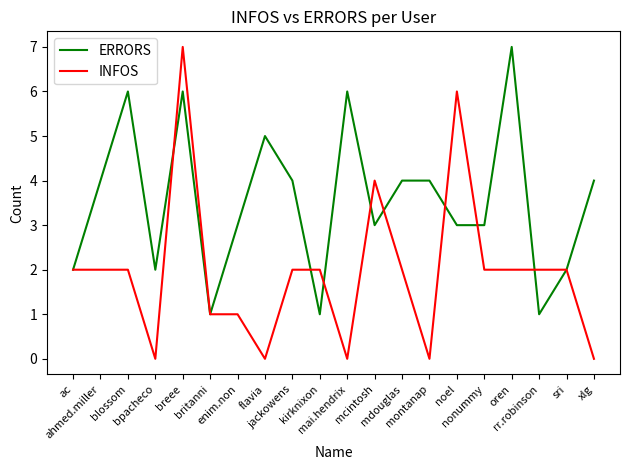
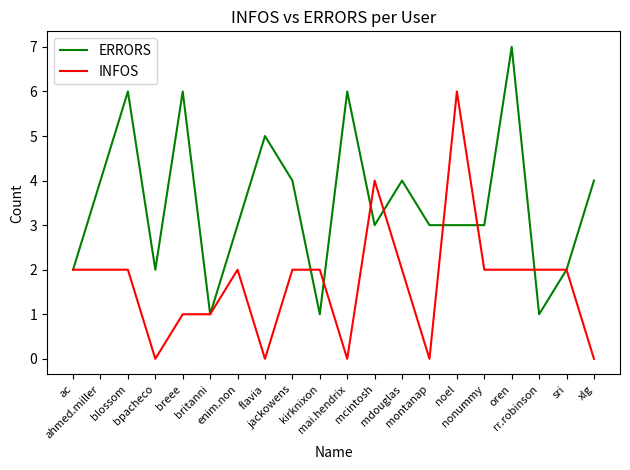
INFOS, breee: 7 -> 1
INFOS, enim.non: 1 -> 2
ERRORS, montanap: 4 -> 3
